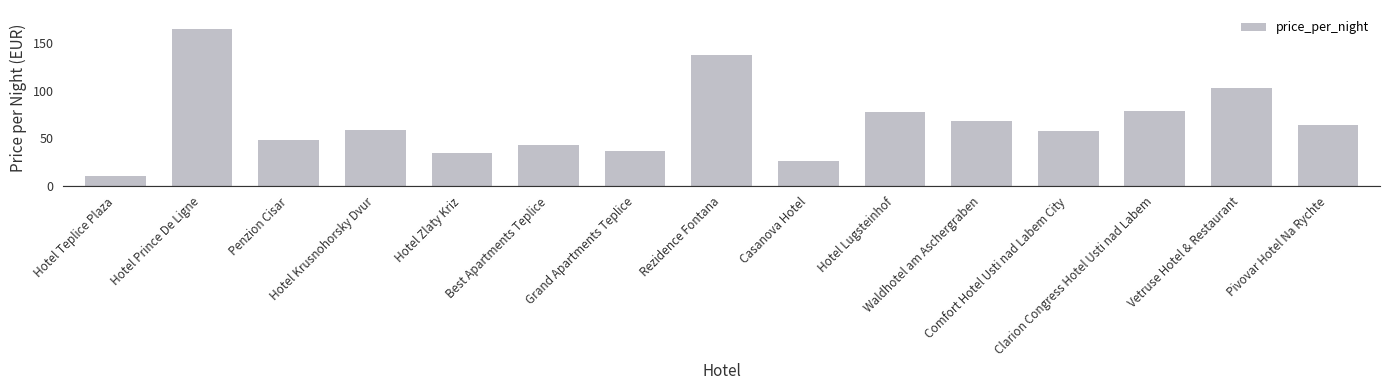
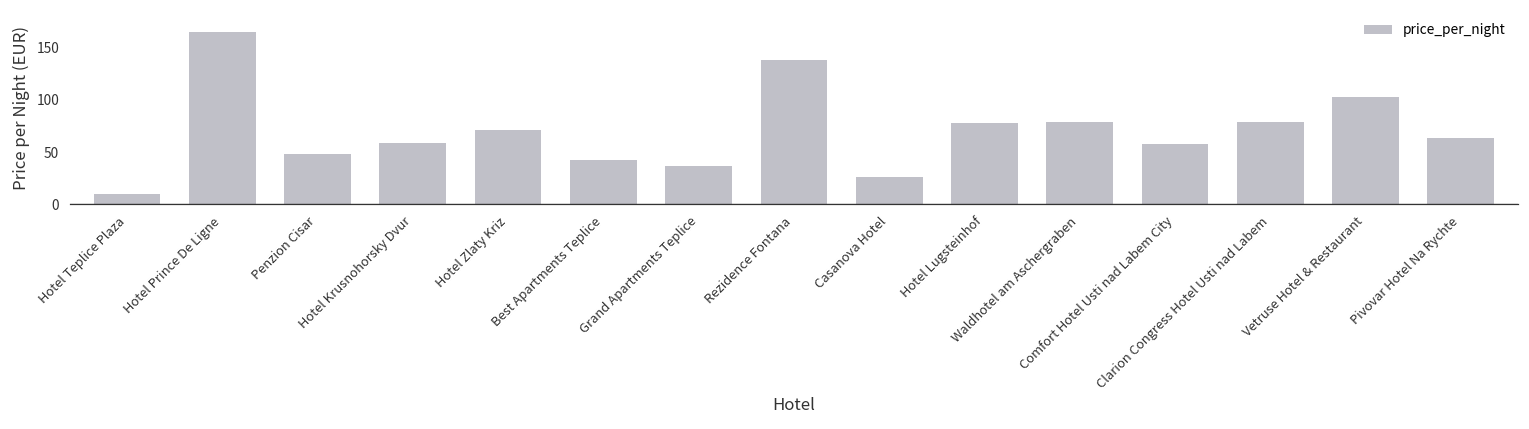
Hotel Zlaty Kriz: 40 -> 70
Waldhotel am Aschergraben: 70 -> 80
